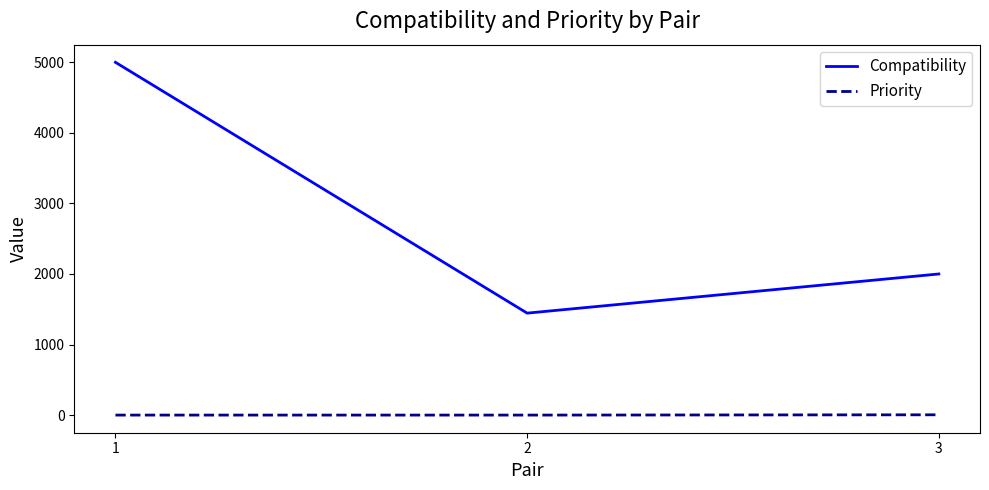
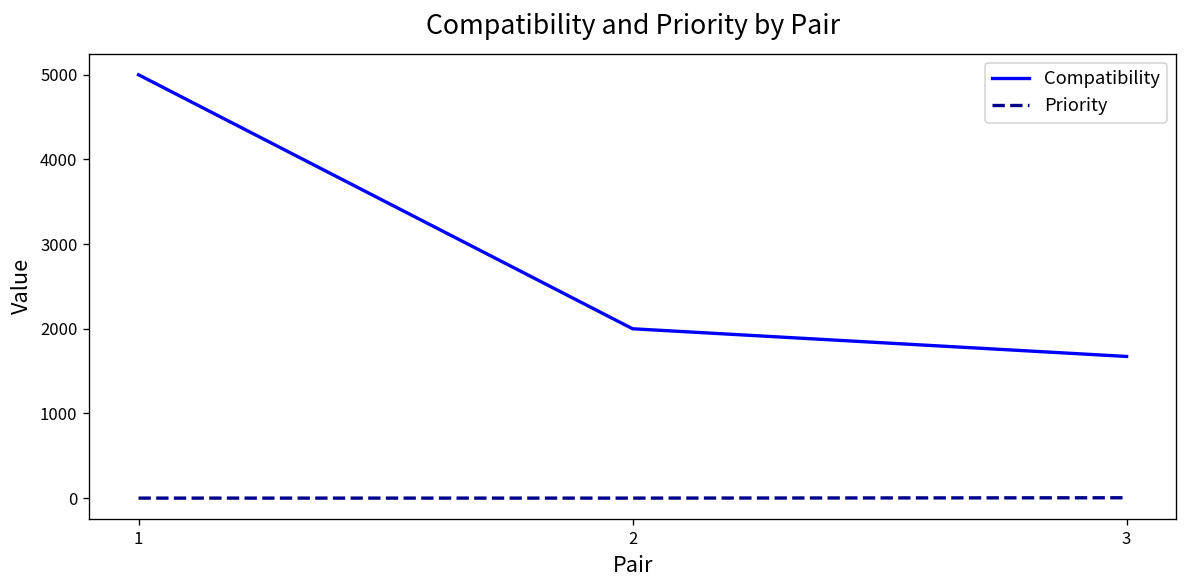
Compatibility, 2: 1400 -> 2000
Compatibility, 3: 2000 -> 1700
